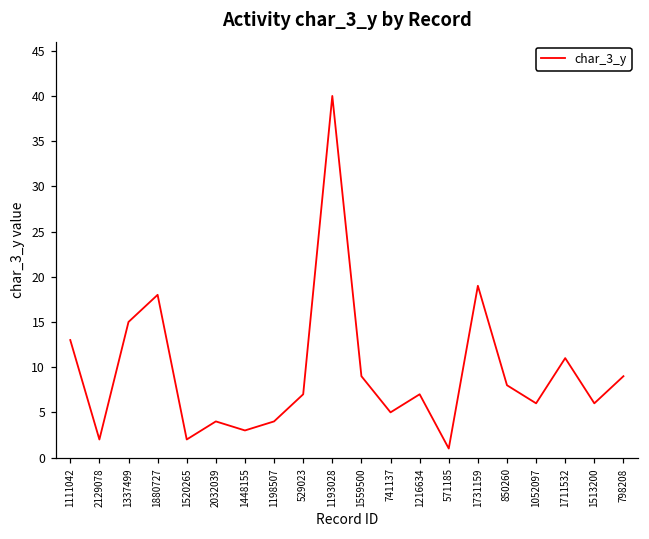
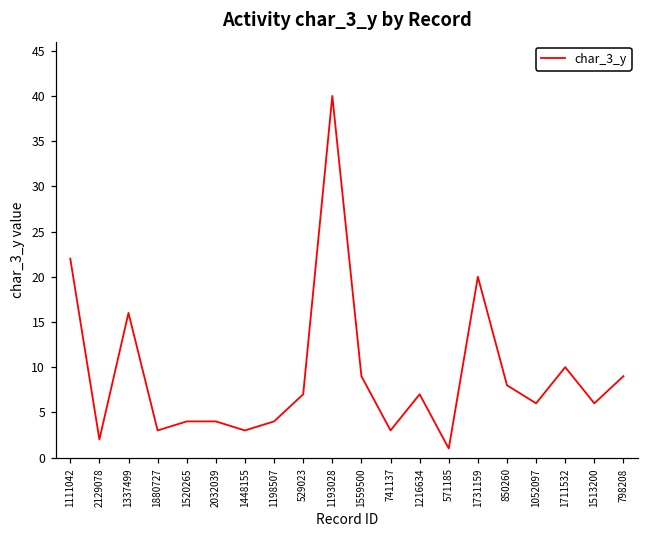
1111042: 13 -> 22
1337499: 15 -> 16
1880727: 18 -> 3
1520265: 2 -> 4
741137: 5 -> 3
1731159: 19 -> 20
1711532: 11 -> 10
